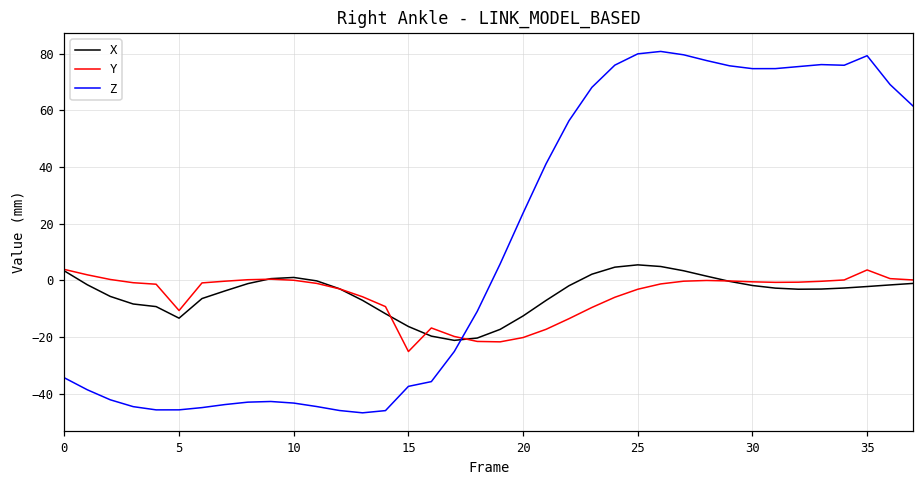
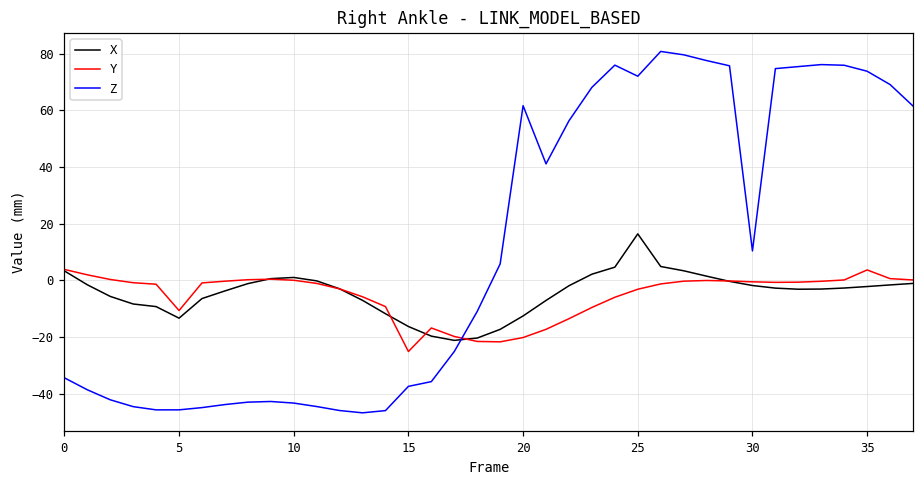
Z, 20: 24 -> 62
X, 25: 5 -> 16
Z, 25: 80 -> 72
Z, 30: 75 -> 10
Z, 35: 79 -> 74
